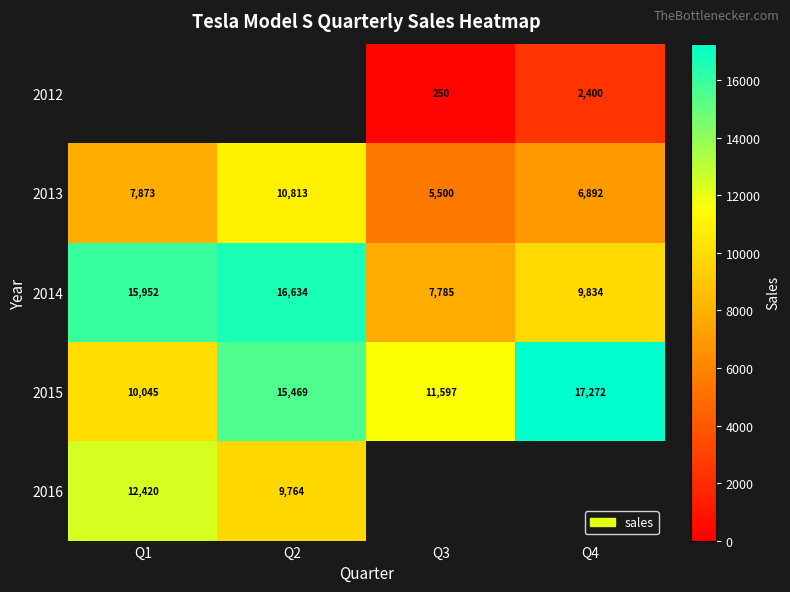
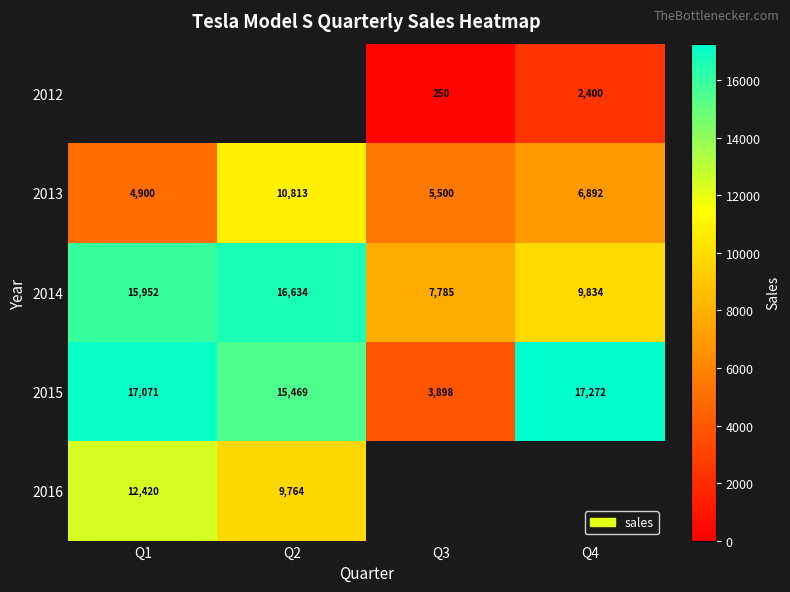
2013, Q1: 7,873 -> 4,900
2015, Q1: 10,045 -> 17,071
2015, Q3: 11,597 -> 3,898
